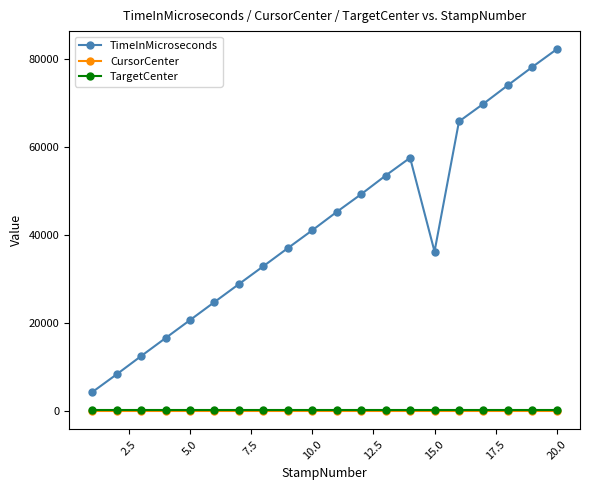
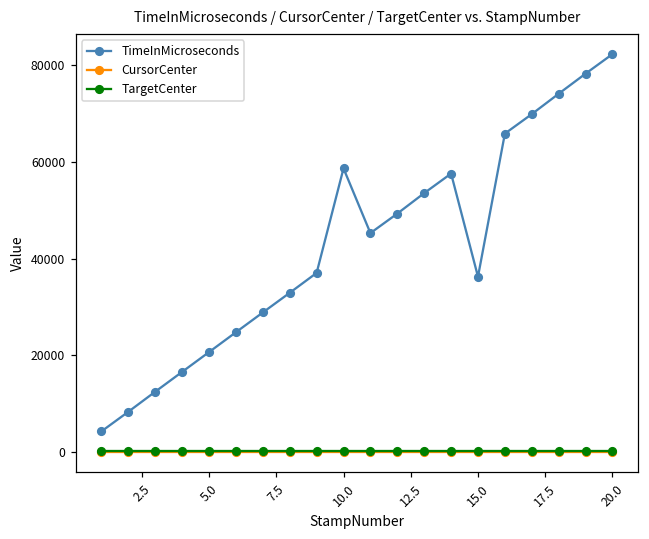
TimeInMicroseconds, 10.0: 41000 -> 59000
